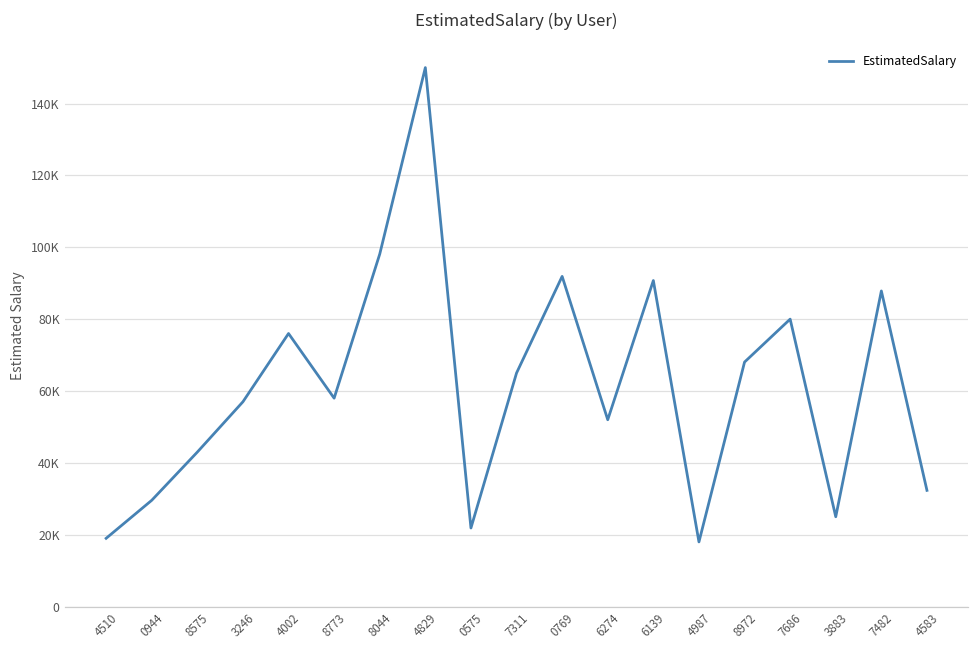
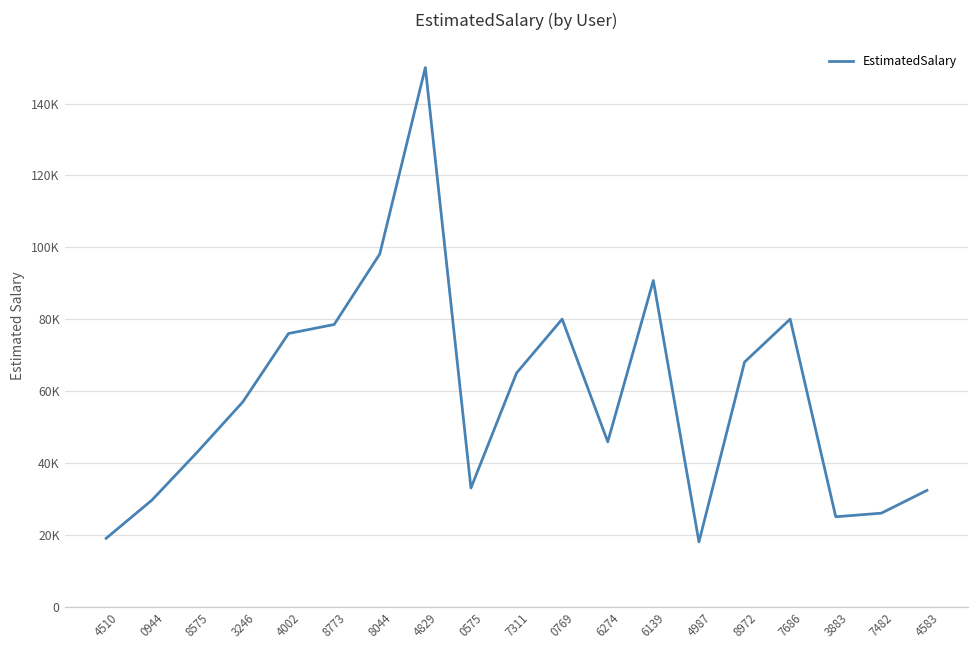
8773: 58000 -> 78000
0575: 22000 -> 33000
0769: 92000 -> 80000
6274: 52000 -> 46000
7482: 88000 -> 26000
